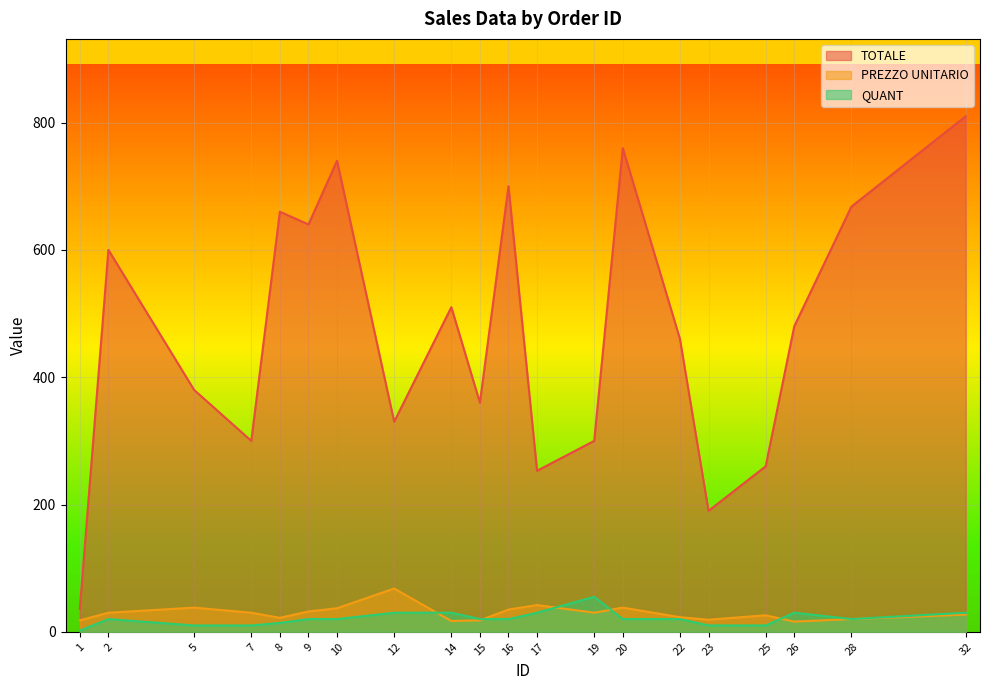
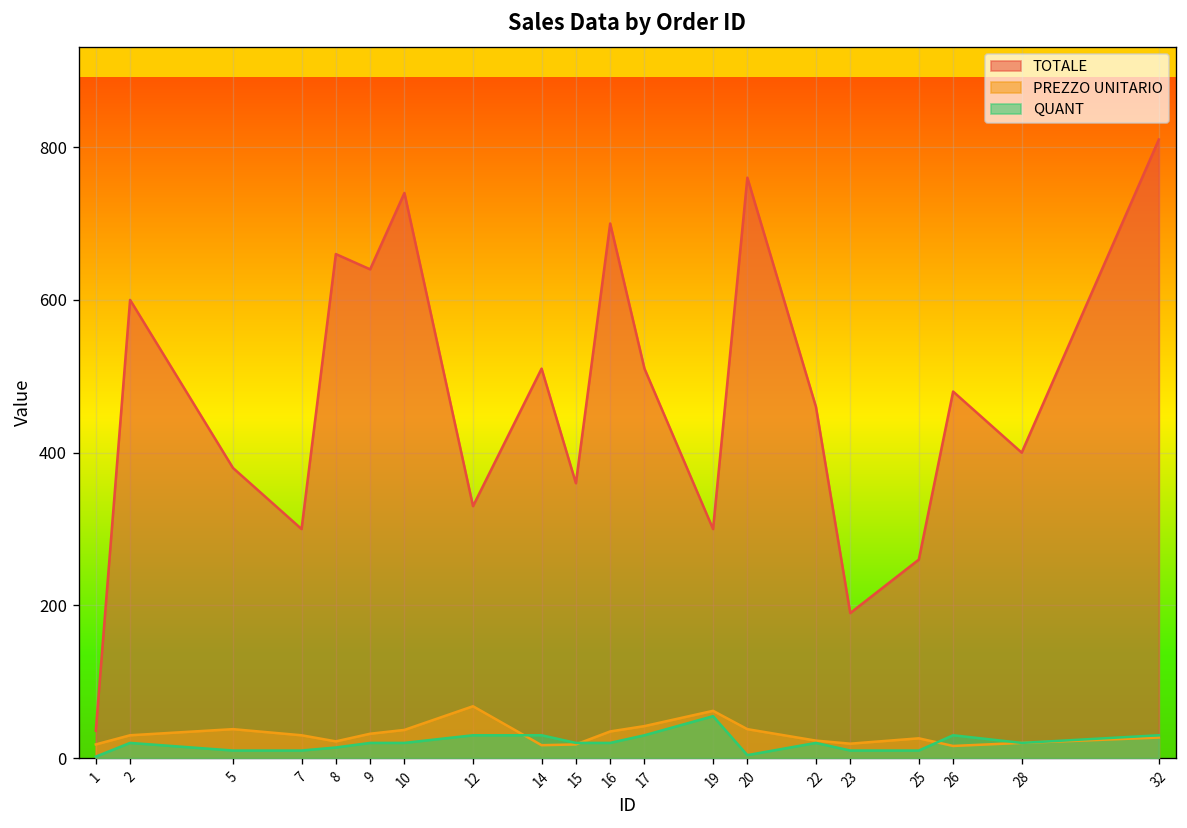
TOTALE, 17: 250 -> 510
PREZZO UNITARIO, 19: 30 -> 60
QUANT, 20: 20 -> 0
TOTALE, 28: 670 -> 400
